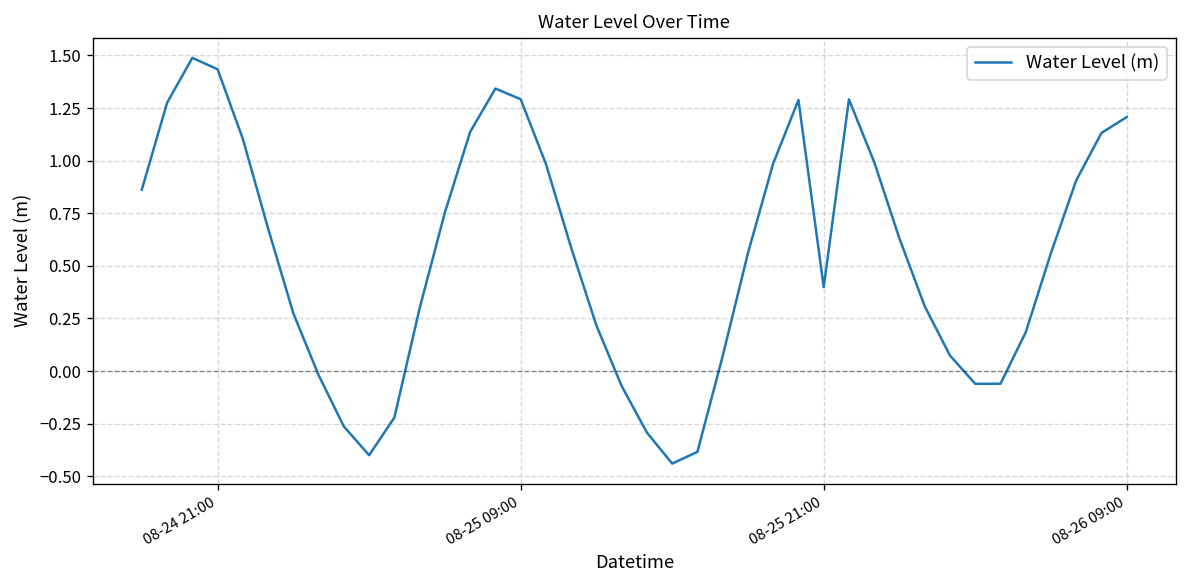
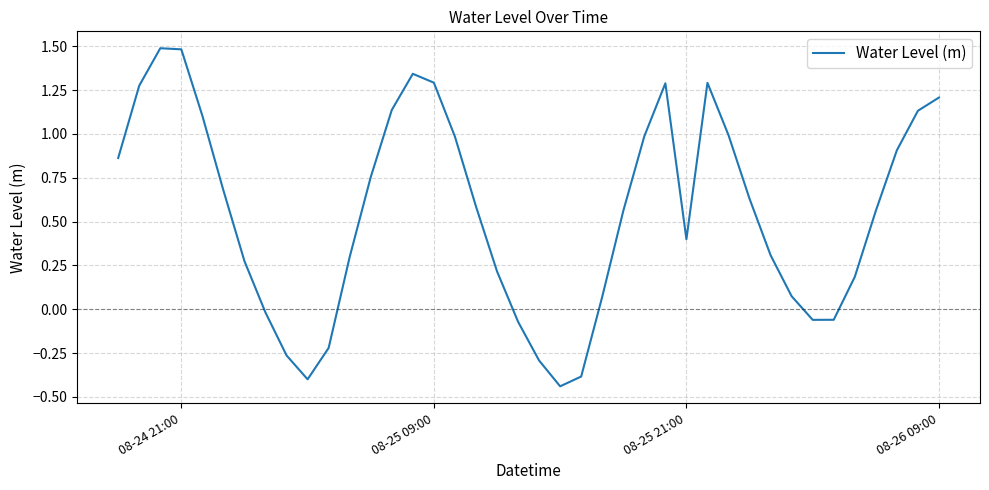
08-24 21:00: 1.43 -> 1.48
